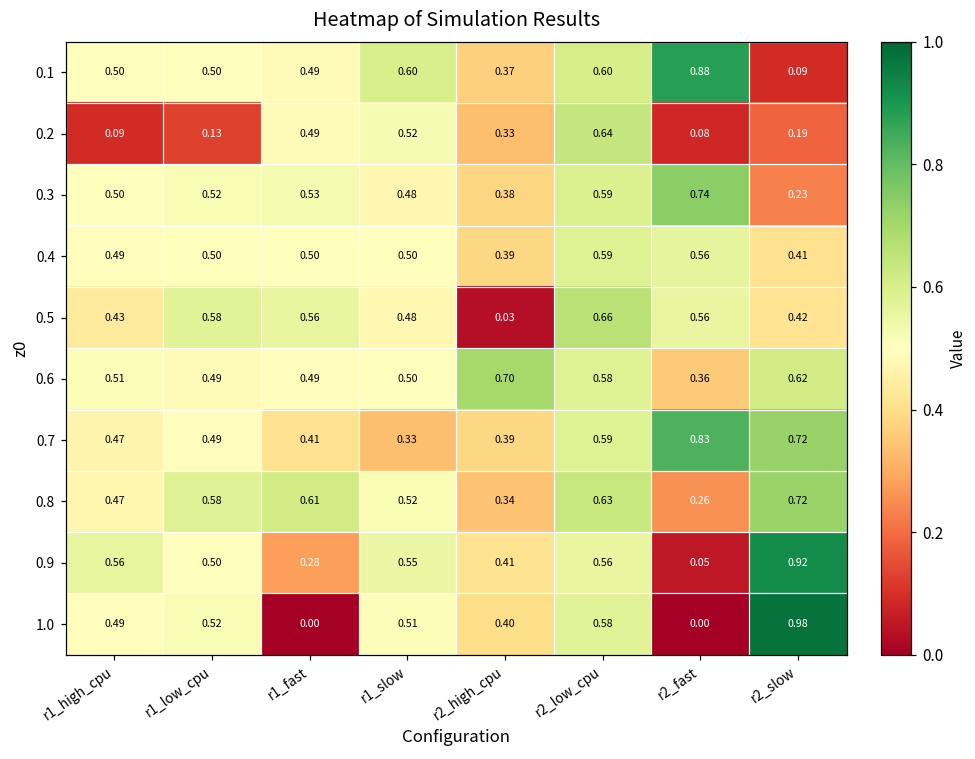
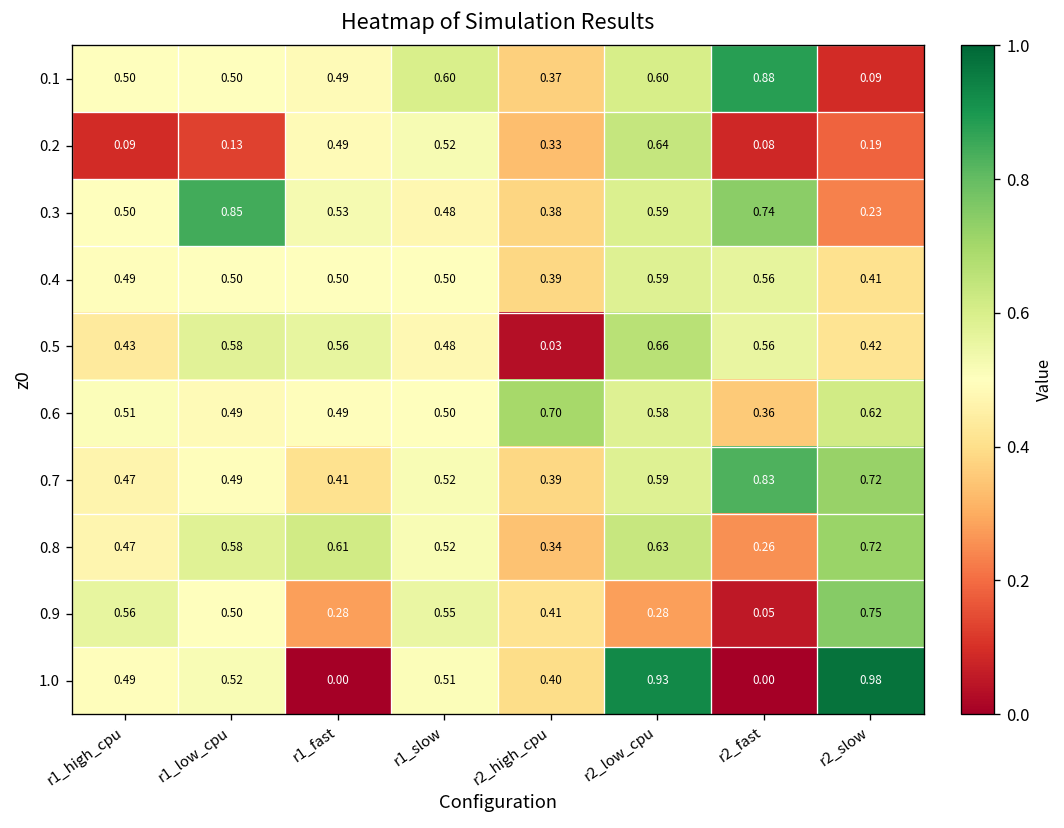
0.3, r1_low_cpu: 0.52 -> 0.85
0.7, r1_slow: 0.33 -> 0.52
0.9, r2_low_cpu: 0.56 -> 0.28
0.9, r2_slow: 0.92 -> 0.75
1.0, r2_low_cpu: 0.58 -> 0.93
